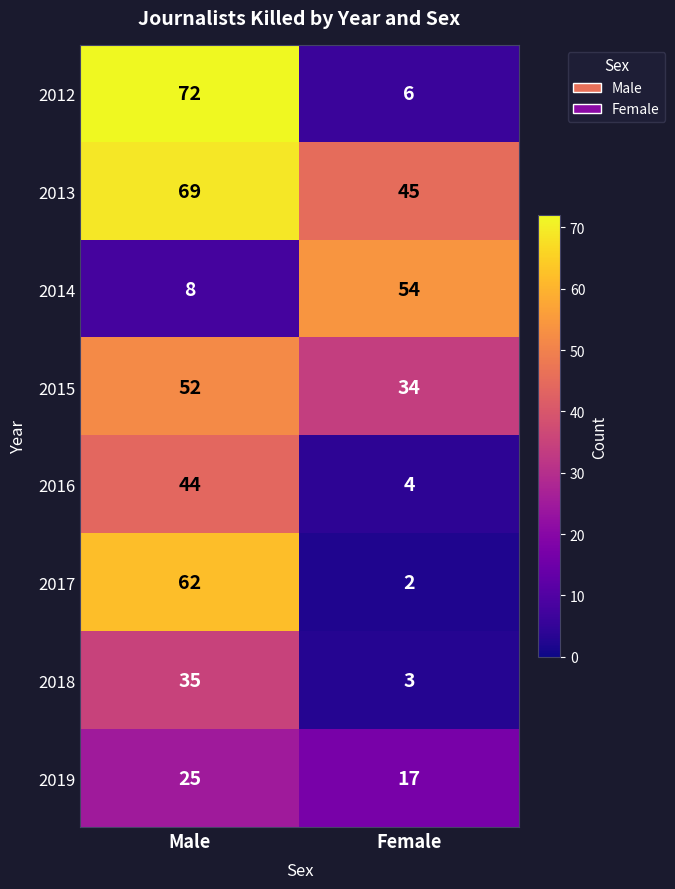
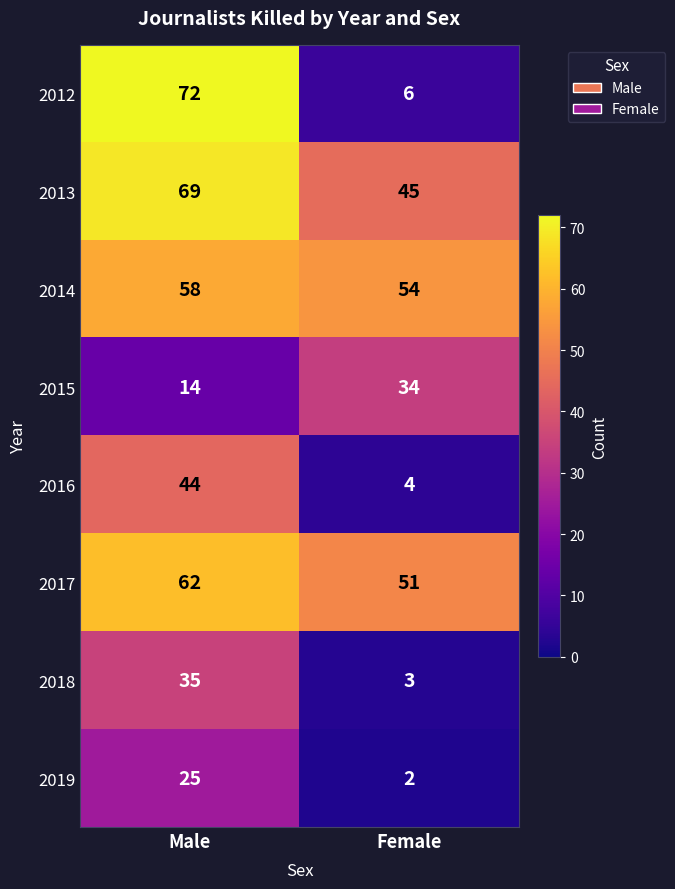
2014, Male: 8 -> 58
2015, Male: 52 -> 14
2017, Female: 2 -> 51
2019, Female: 17 -> 2
